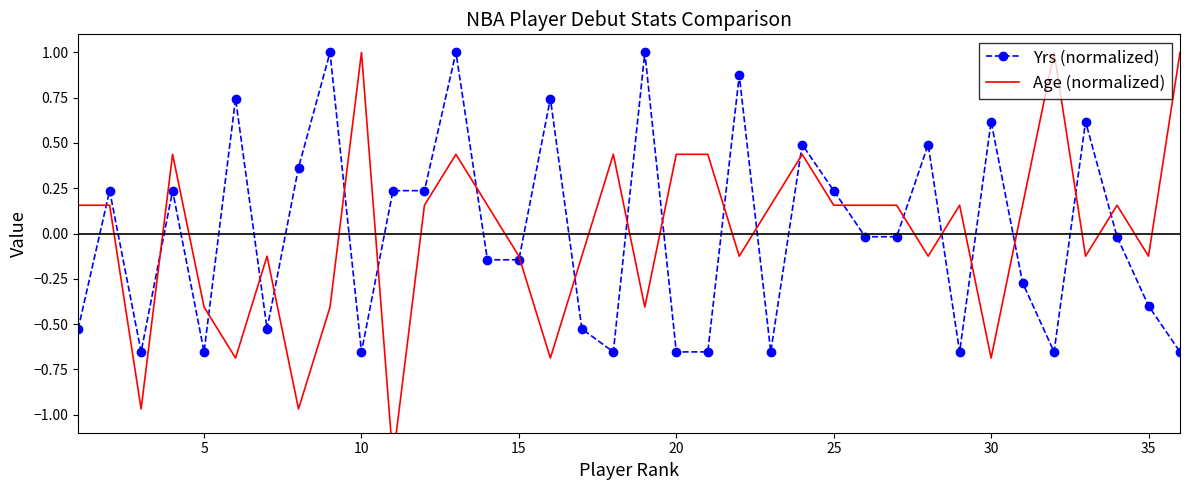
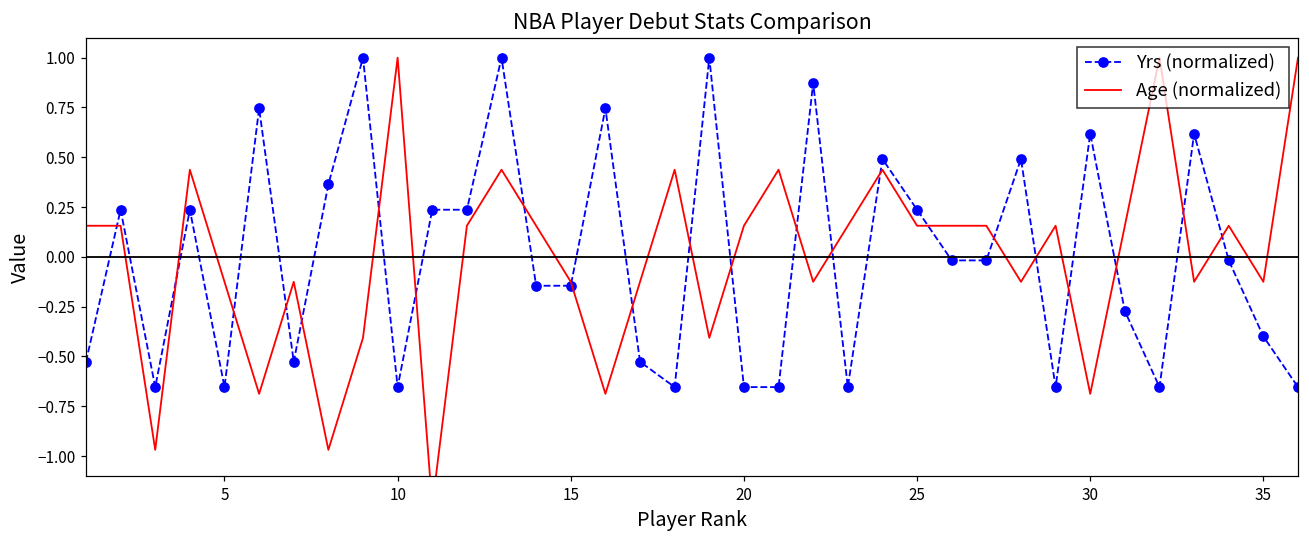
Age (normalized), 5: -0.41 -> -0.12
Age (normalized), 20: 0.44 -> 0.16
